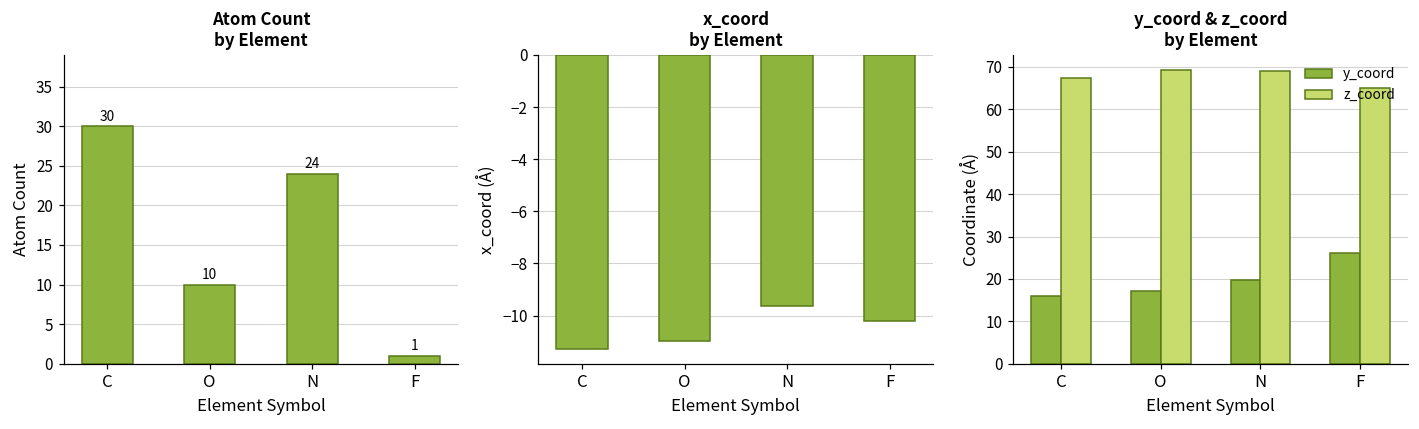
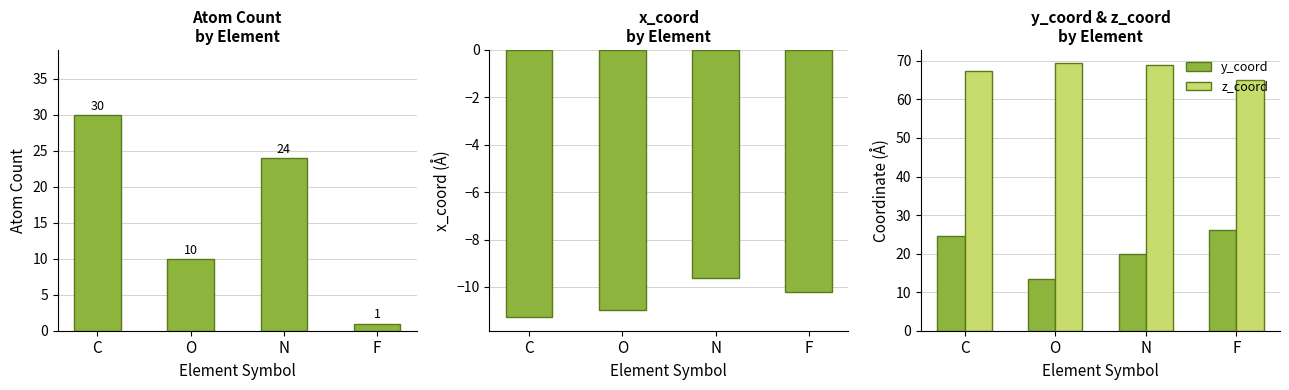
y_coord & z_coord by Element, y_coord, C: 16 -> 25
y_coord & z_coord by Element, y_coord, O: 17 -> 13
